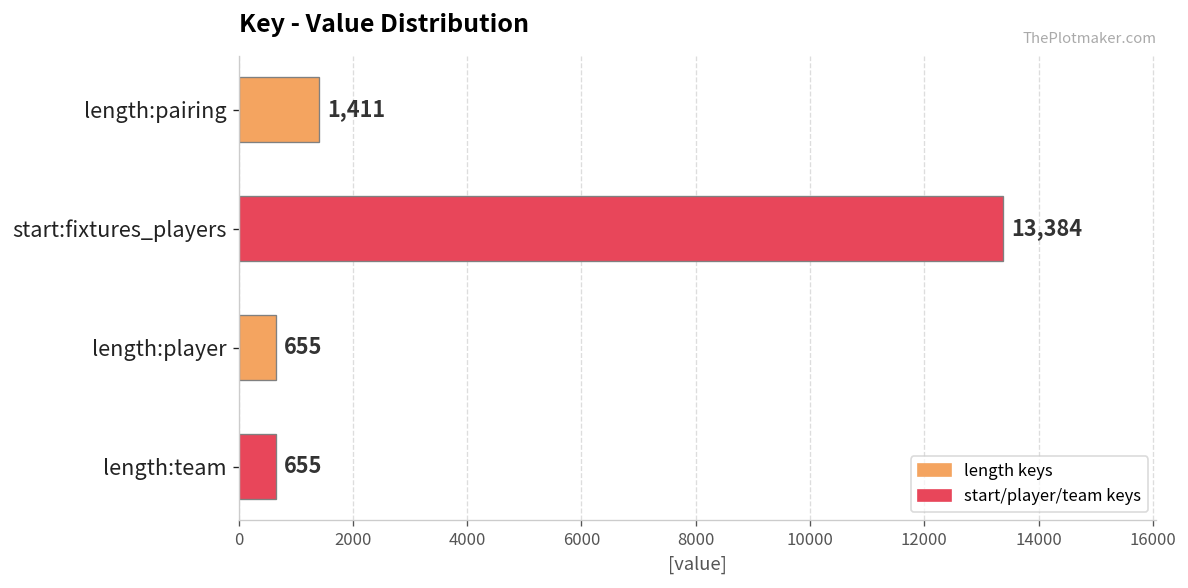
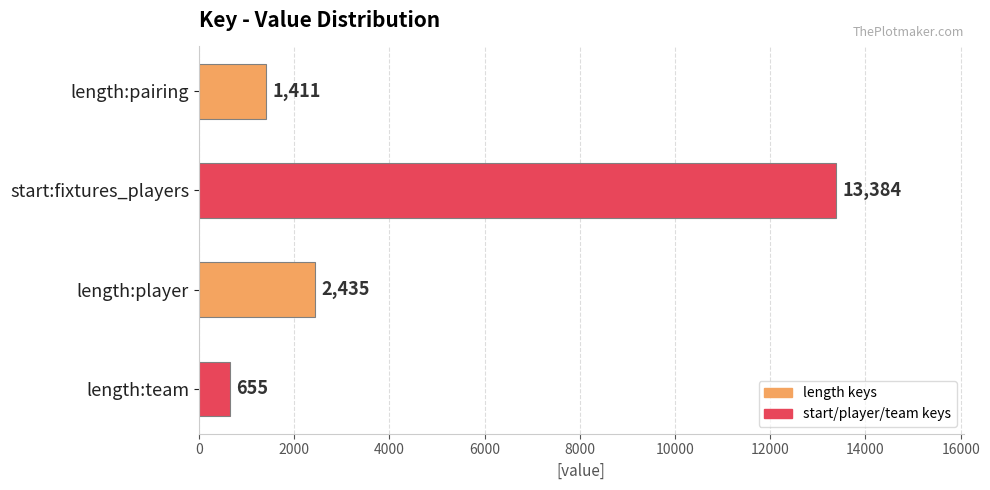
length:player: 655 -> 2,435
